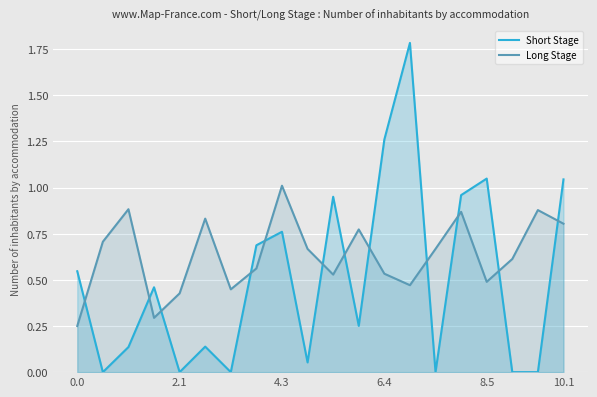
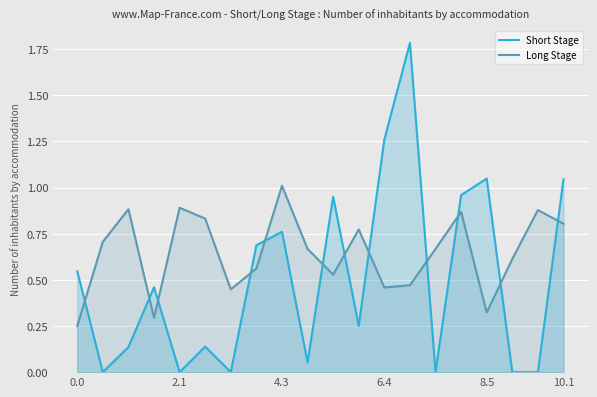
Long Stage, 2.1: 0.43 -> 0.89
Long Stage, 6.4: 0.53 -> 0.46
Long Stage, 8.5: 0.49 -> 0.32
